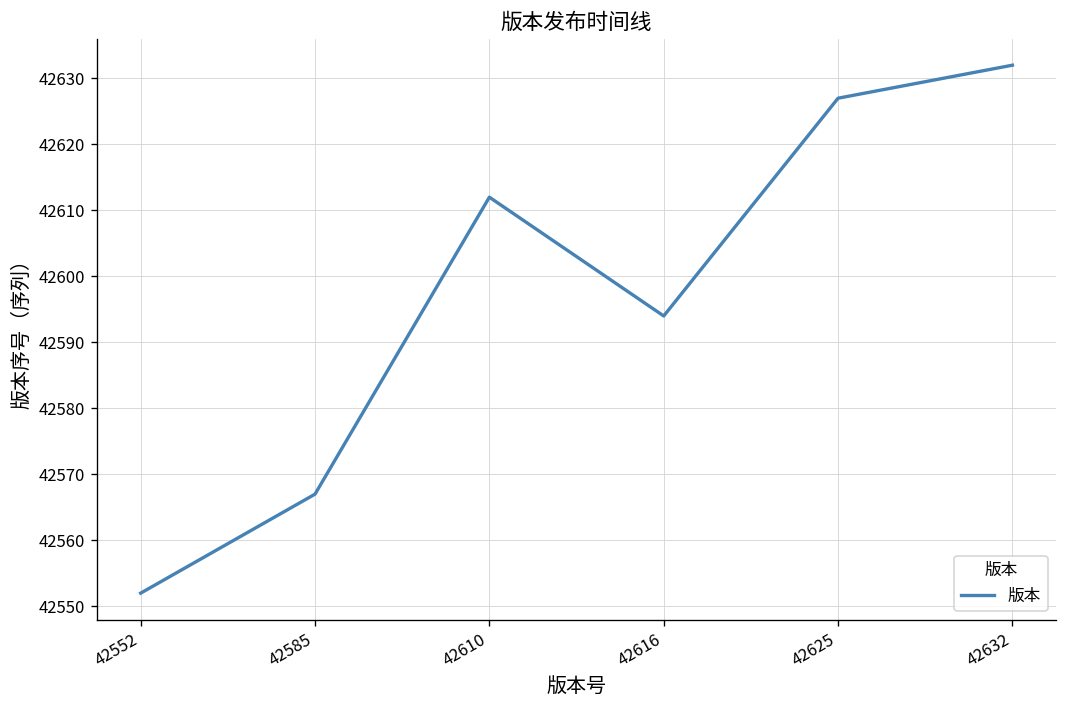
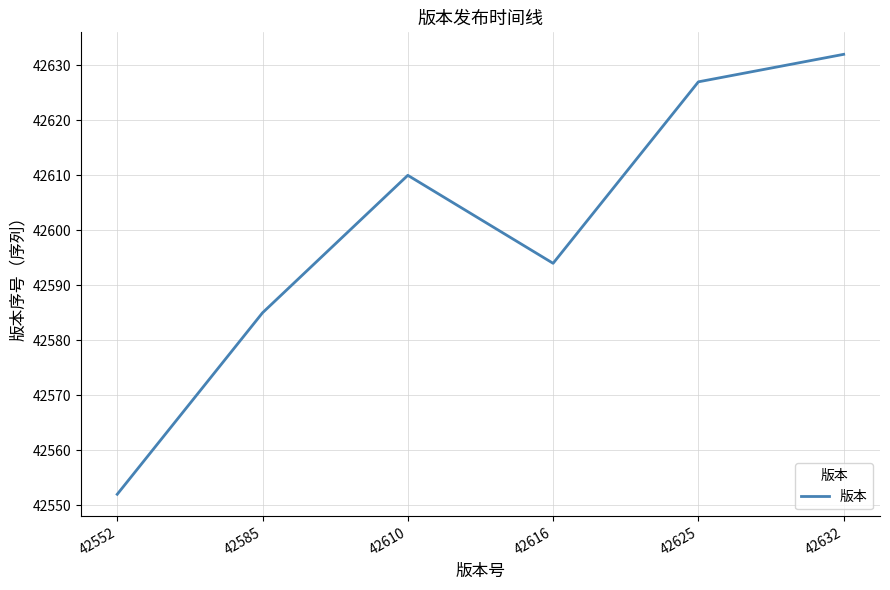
42585: 42567 -> 42585
42610: 42612 -> 42610
